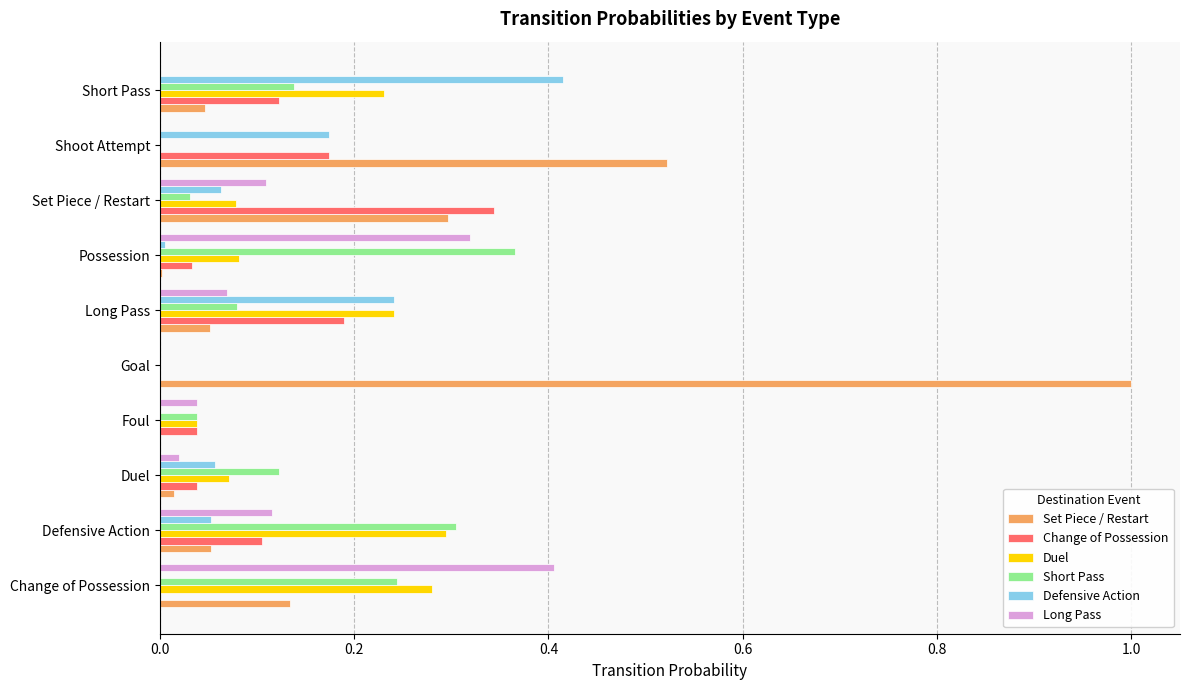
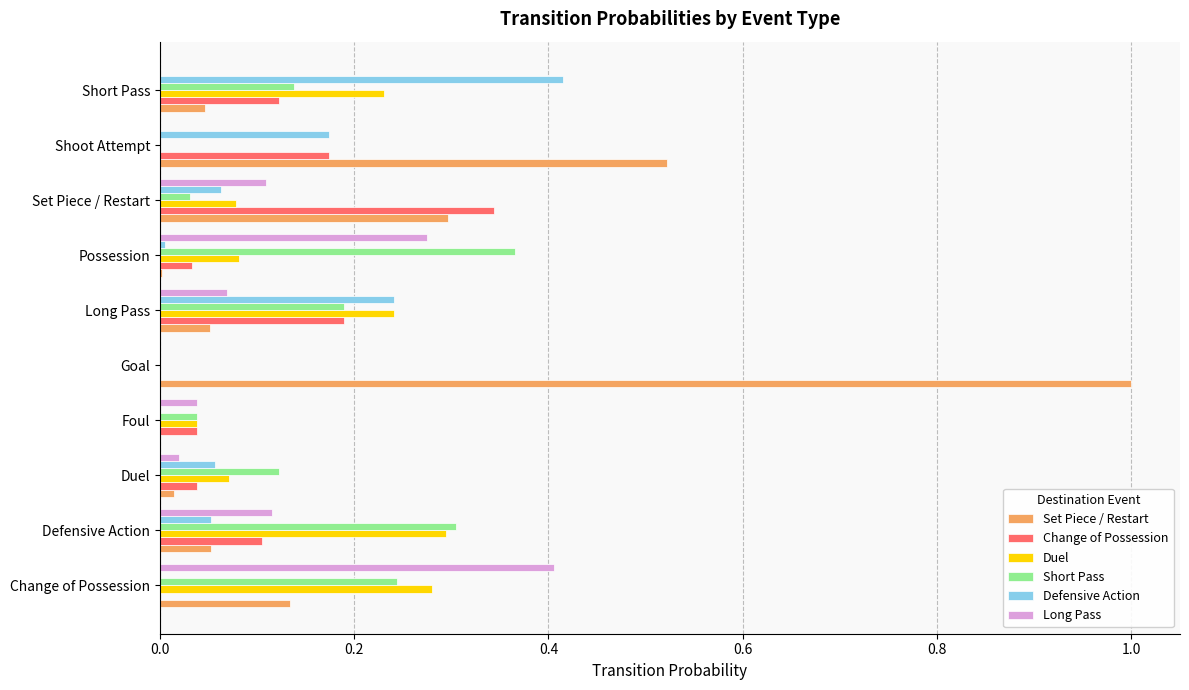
Long Pass, Possession: 0.32 -> 0.28
Short Pass, Long Pass: 0.08 -> 0.19
